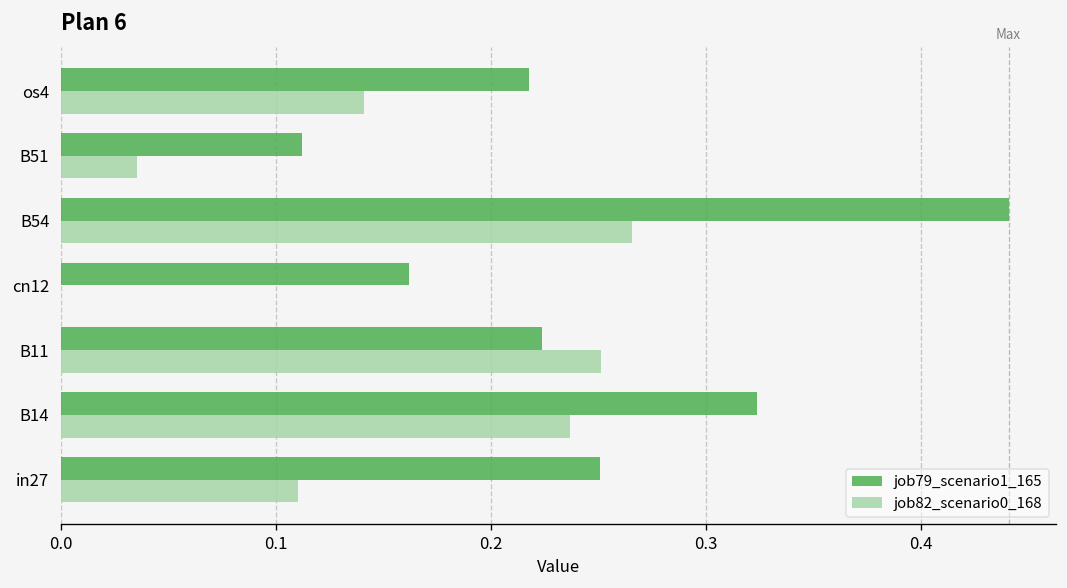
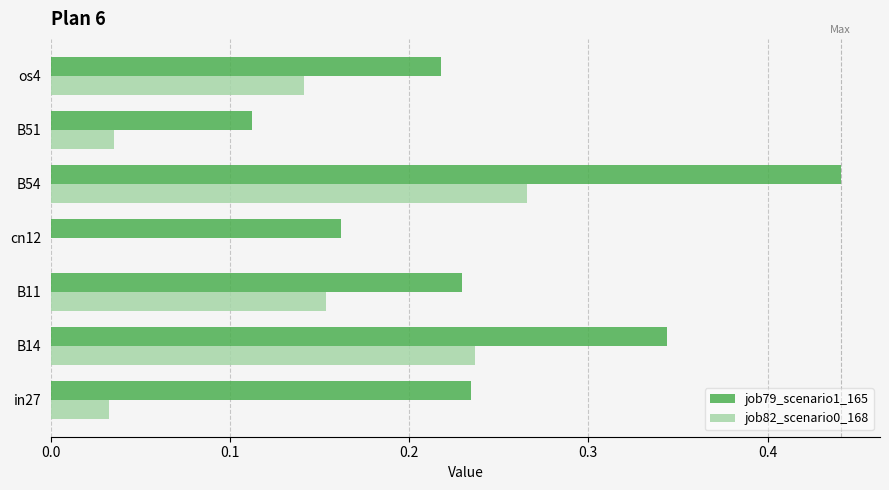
job79_scenario1_165, B11: 0.224 -> 0.229
job82_scenario0_168, B11: 0.251 -> 0.154
job79_scenario1_165, B14: 0.324 -> 0.344
job79_scenario1_165, in27: 0.251 -> 0.234
job82_scenario0_168, in27: 0.110 -> 0.032
